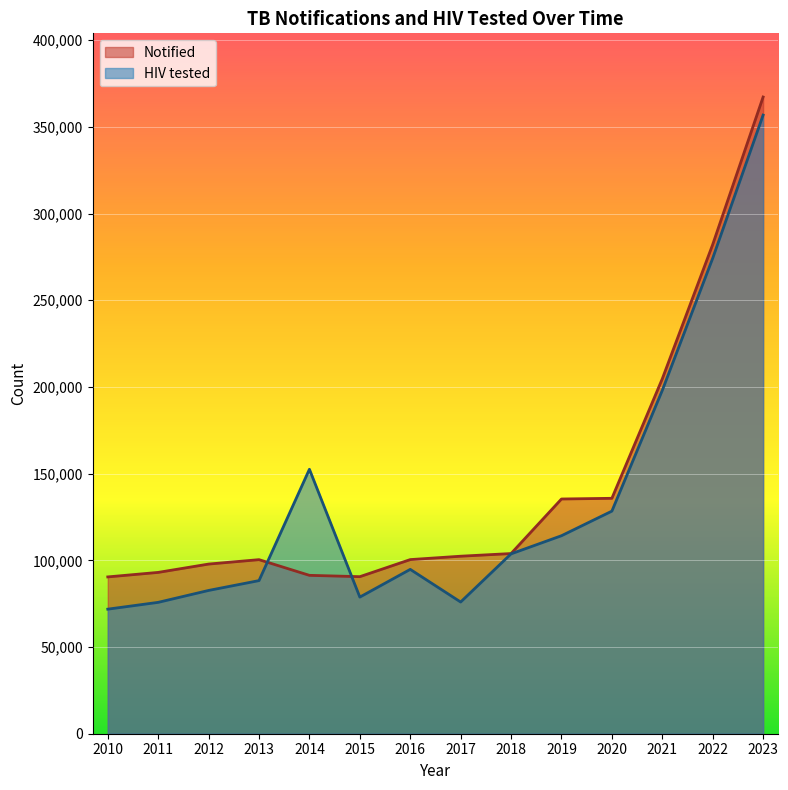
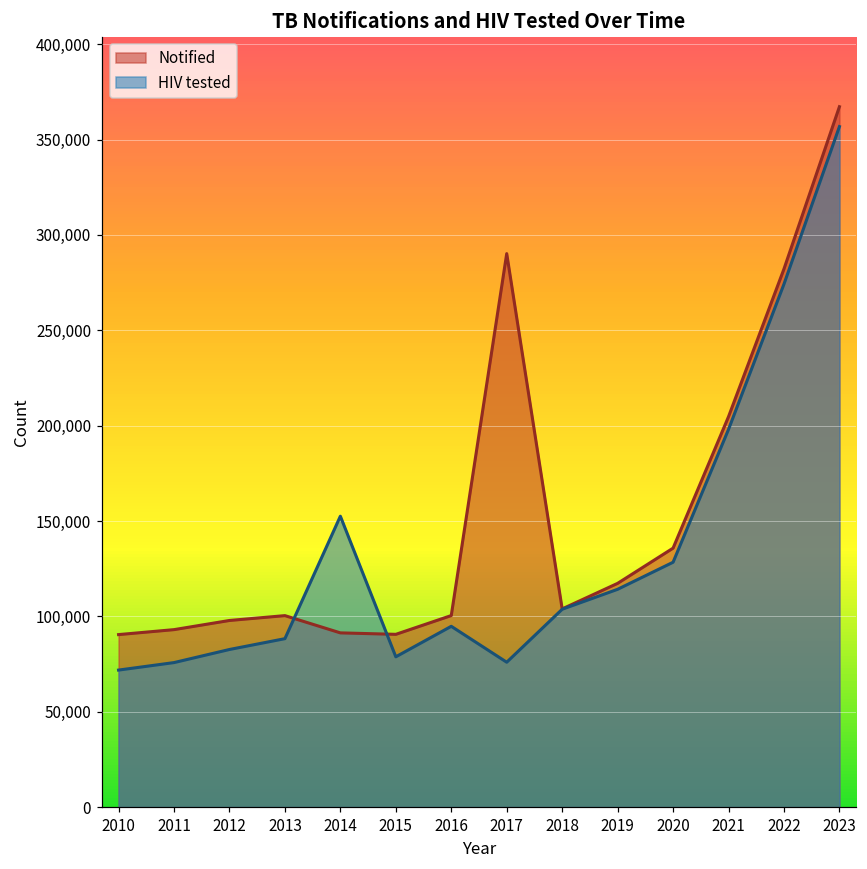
Notified, 2017: 102,000 -> 290,000
Notified, 2019: 135,000 -> 117,000
